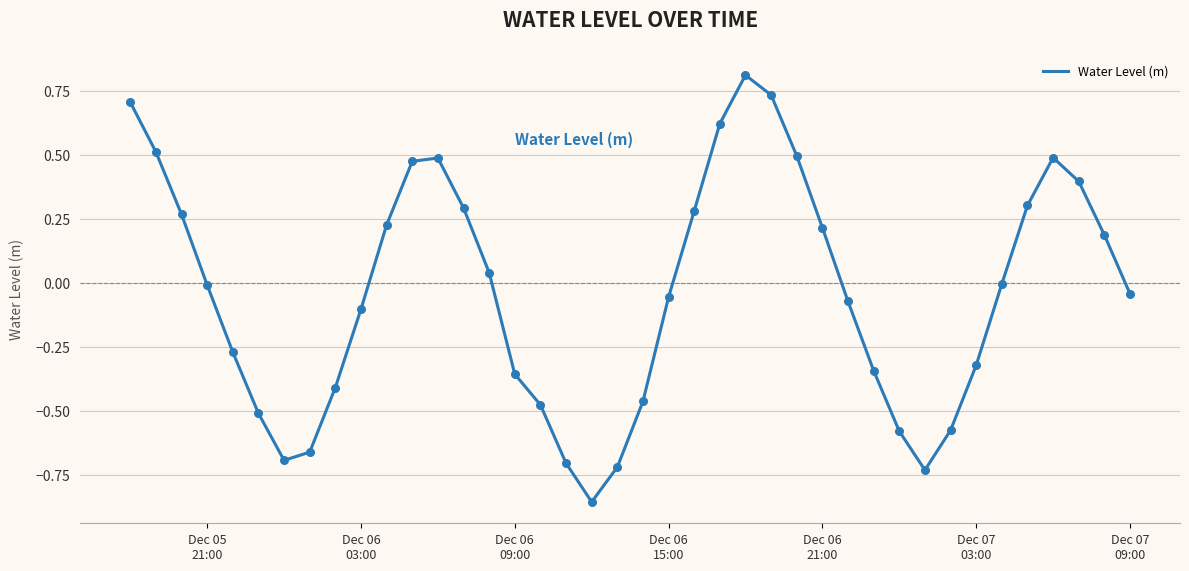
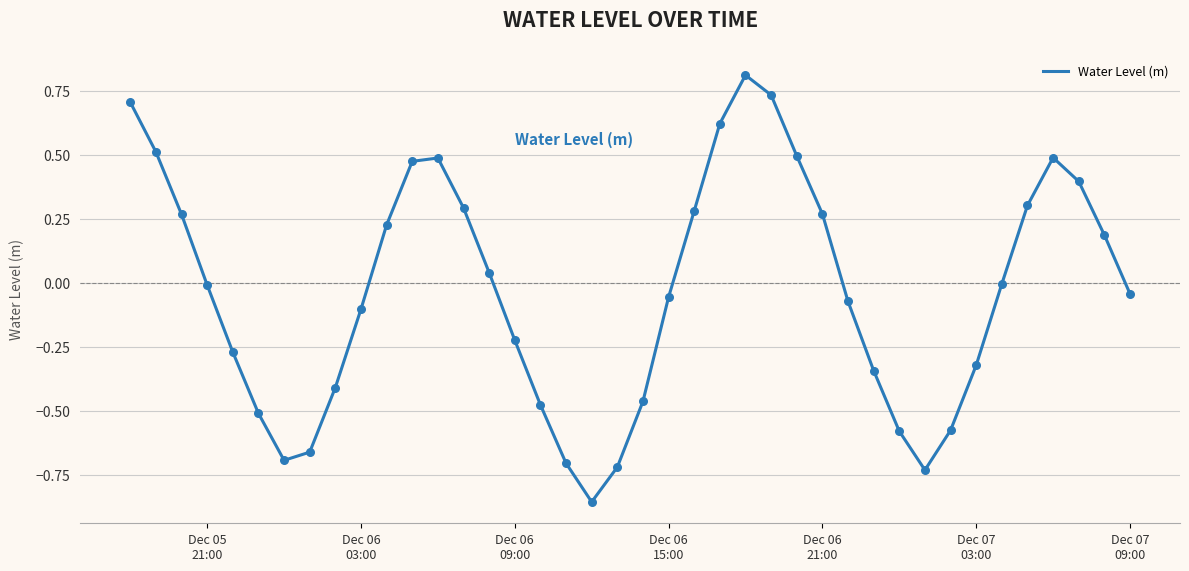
Dec 06 09:00: -0.36 -> -0.22
Dec 06 21:00: 0.21 -> 0.27
